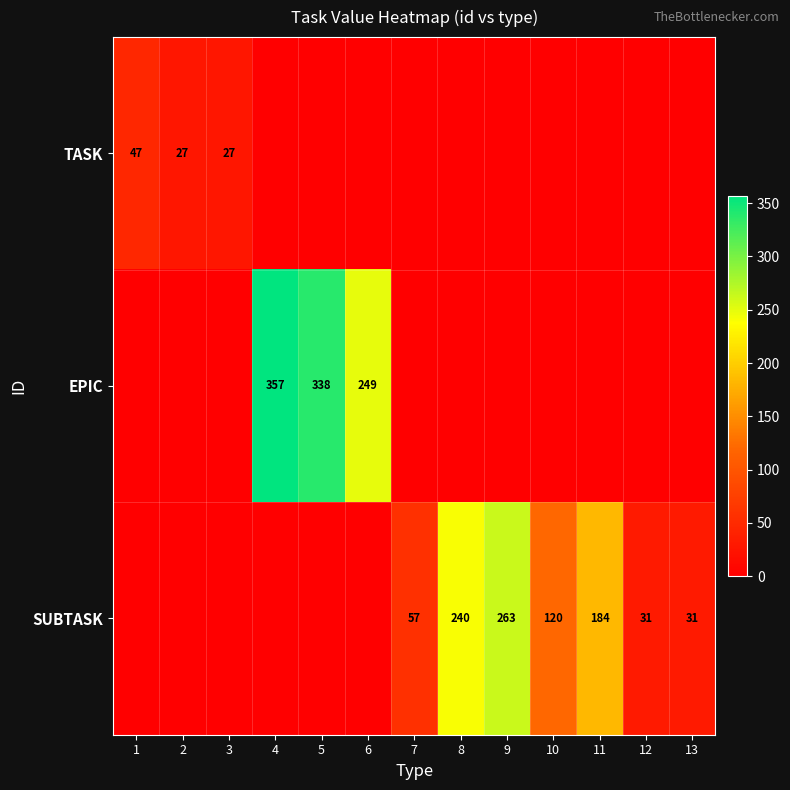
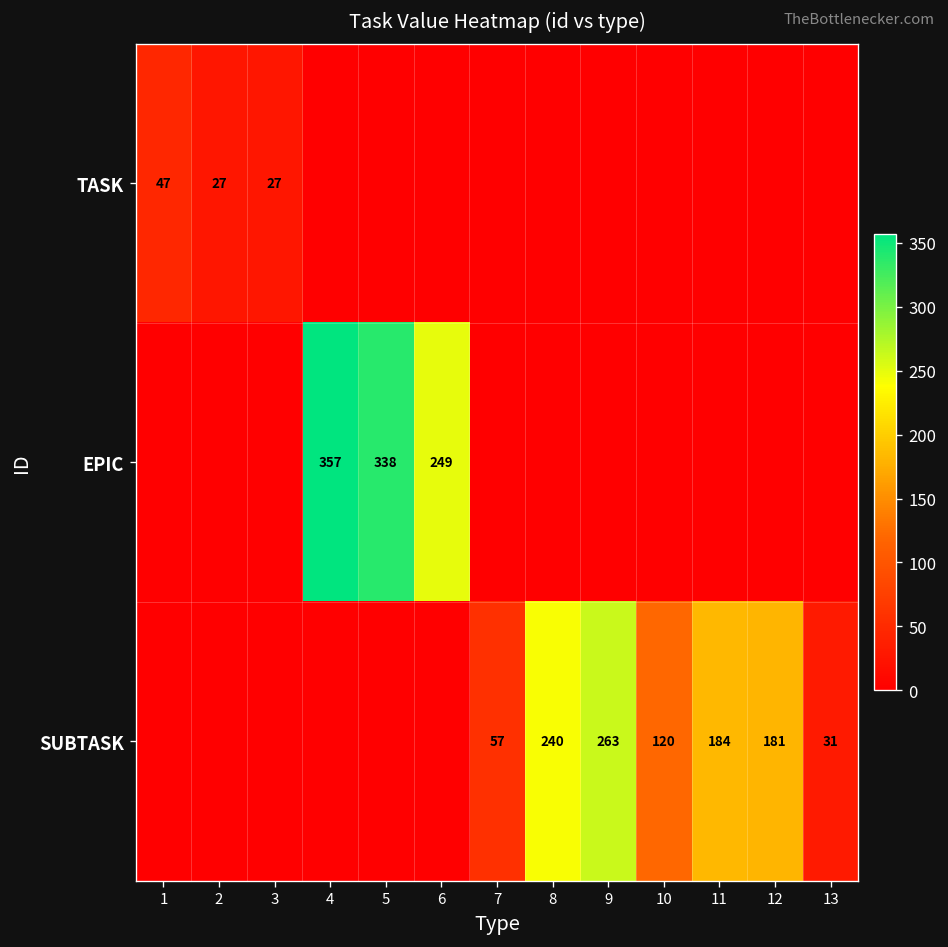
SUBTASK, 12: 31 -> 181
